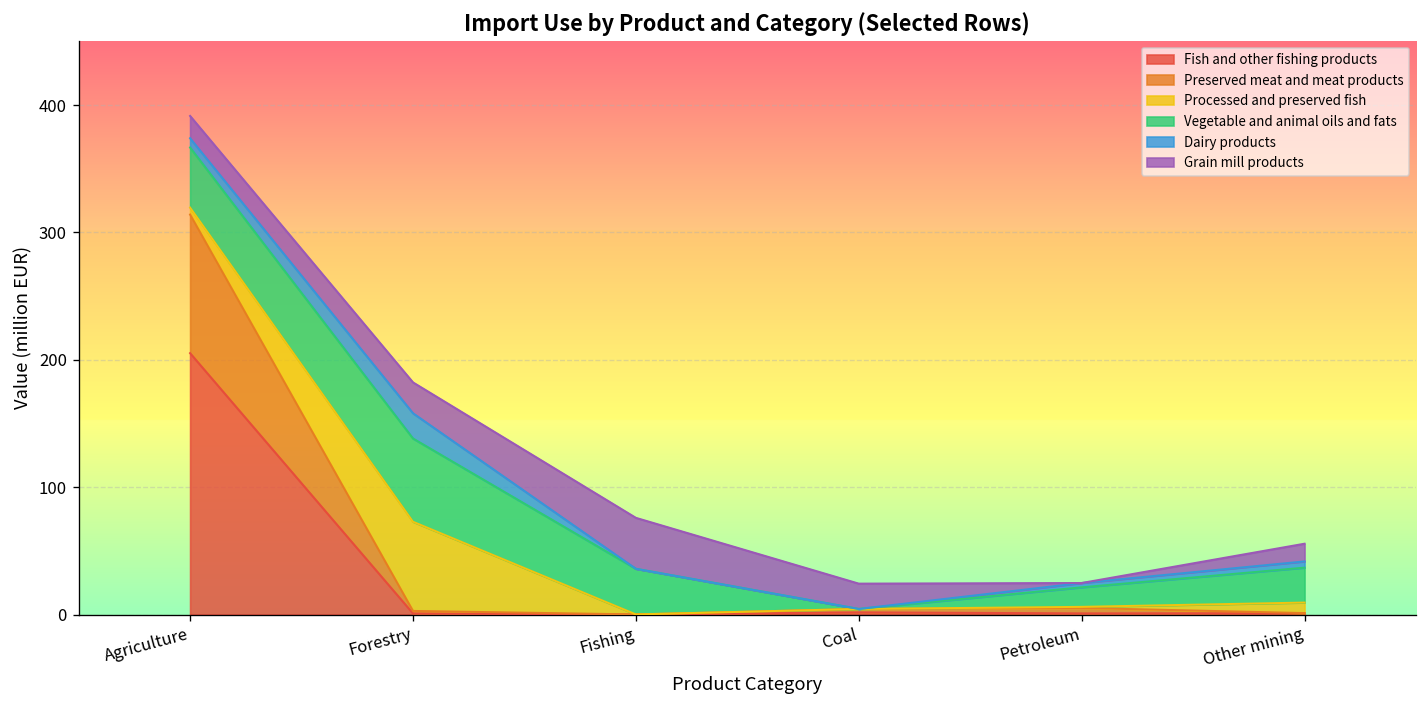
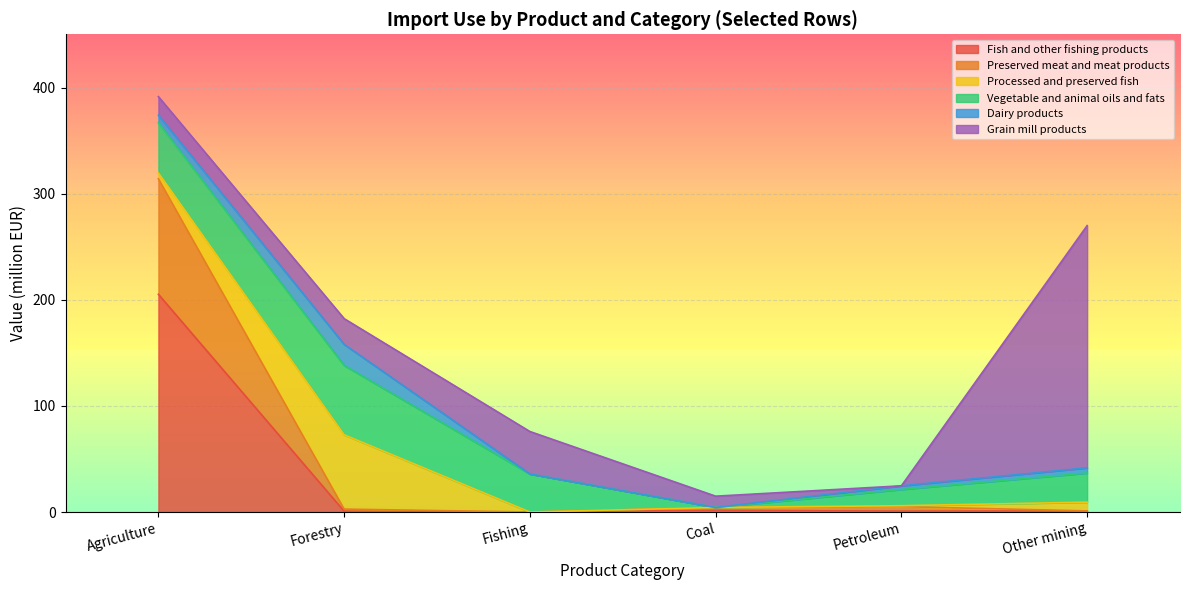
Grain mill products, Coal: 20 -> 11
Grain mill products, Other mining: 14 -> 228
